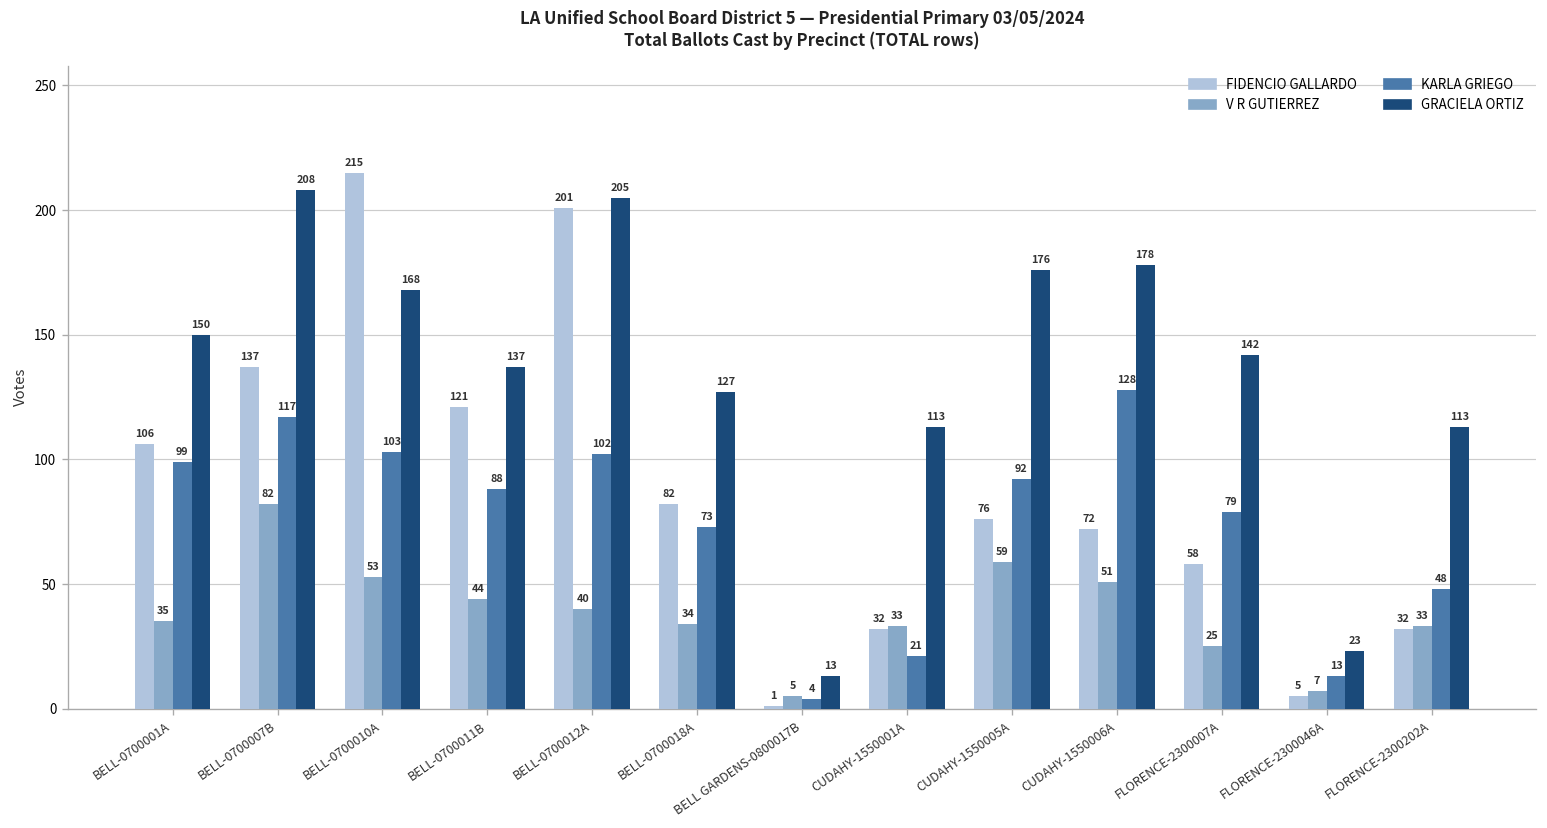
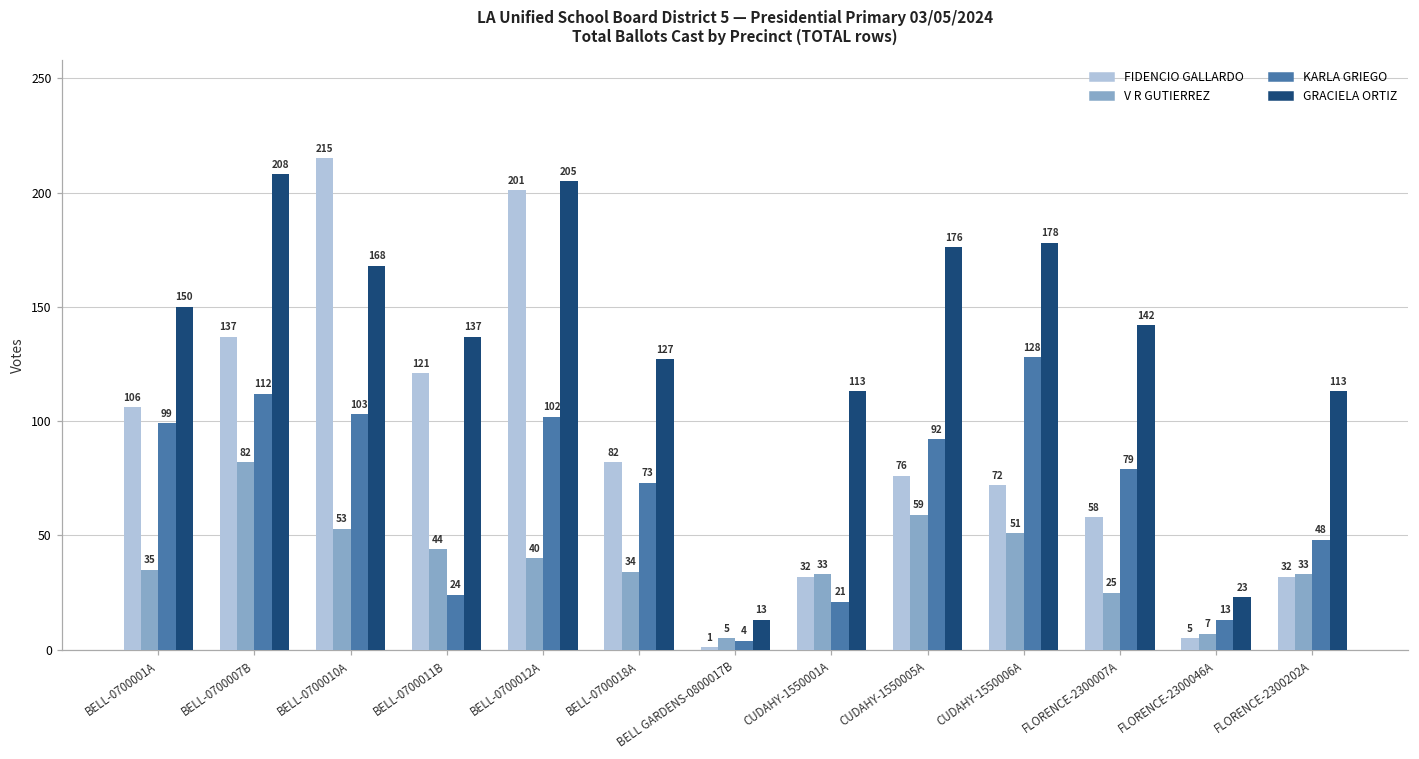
KARLA GRIEGO, BELL-0700007B: 117 -> 112
KARLA GRIEGO, BELL-0700011B: 88 -> 24
